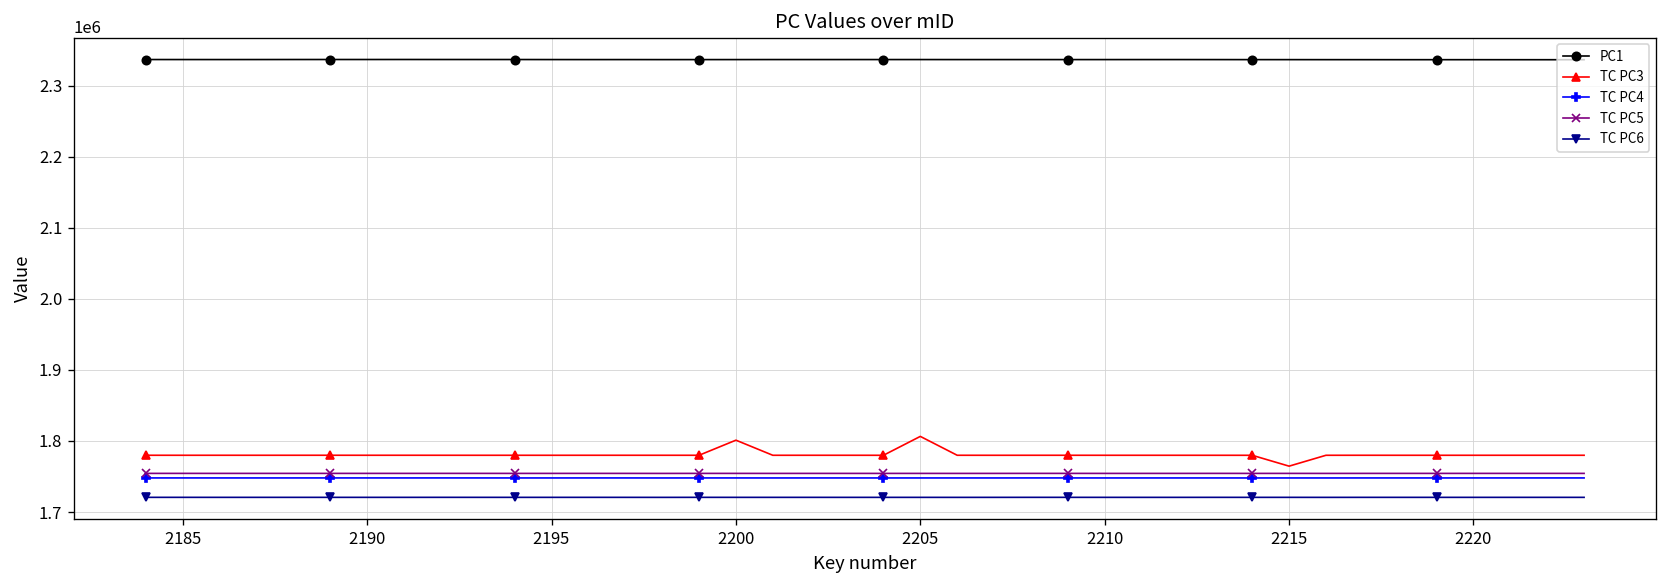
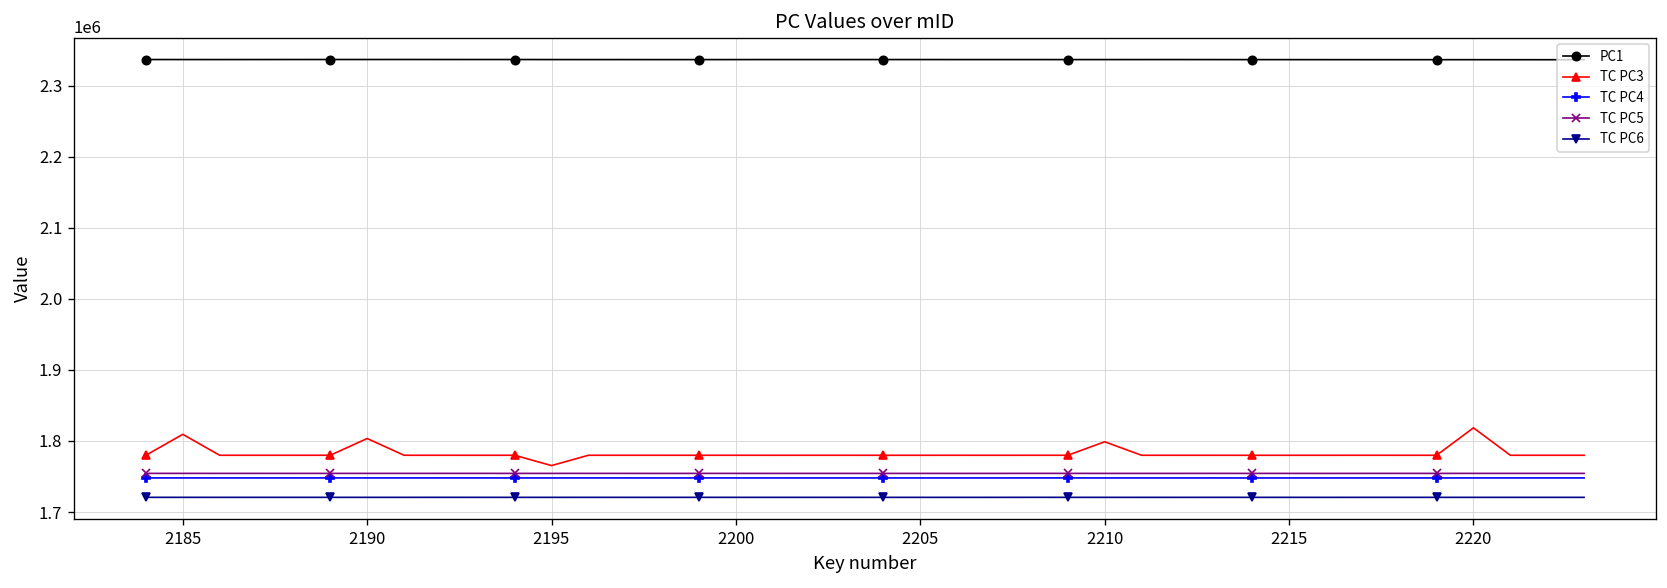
TC PC3, 2185: 1780000 -> 1810000
TC PC3, 2190: 1780000 -> 1800000
TC PC3, 2195: 1780000 -> 1770000
TC PC3, 2200: 1800000 -> 1780000
TC PC3, 2205: 1810000 -> 1780000
TC PC3, 2210: 1780000 -> 1800000
TC PC3, 2215: 1760000 -> 1780000
TC PC3, 2220: 1780000 -> 1820000
